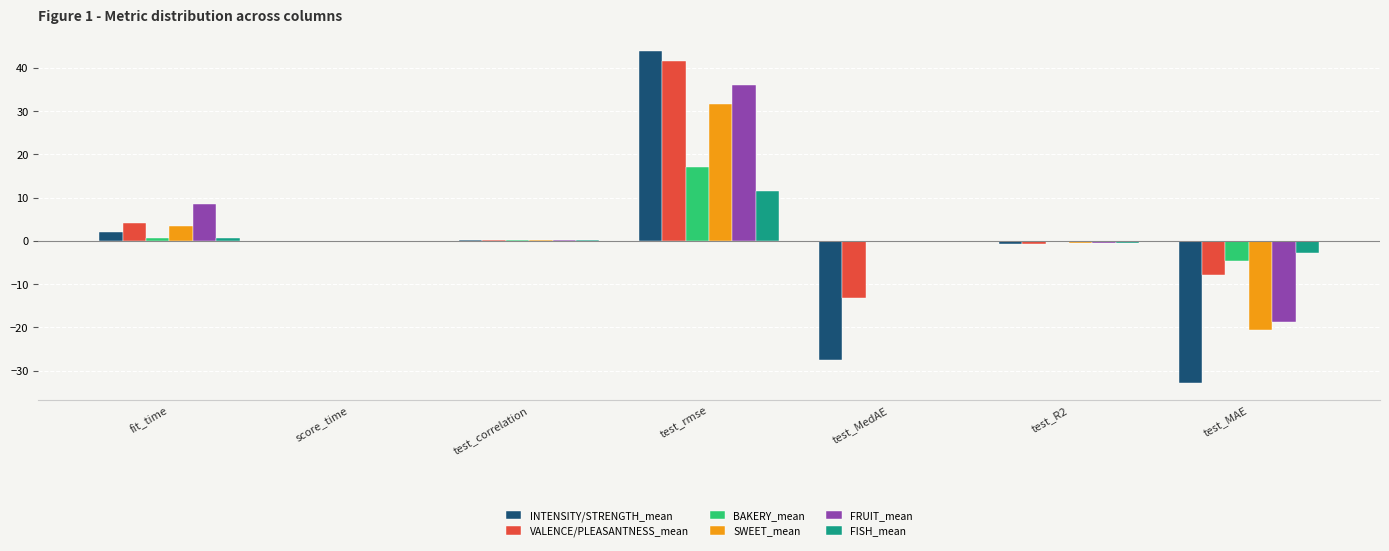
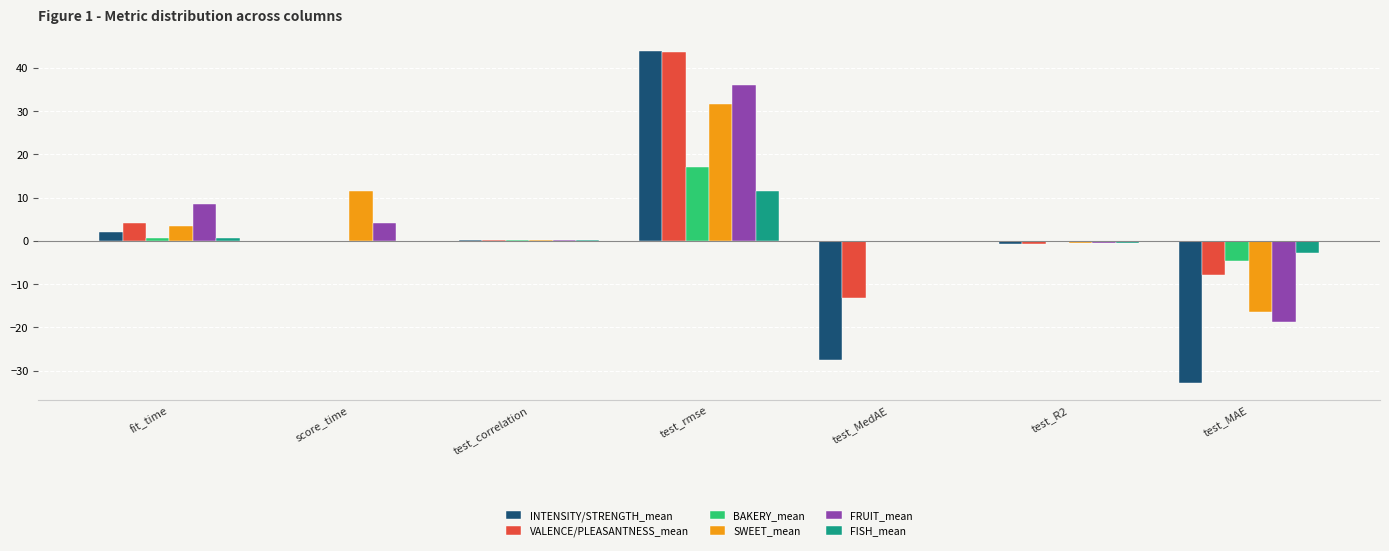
SWEET_mean, score_time: 0 -> 11
FRUIT_mean, score_time: 0 -> 4
VALENCE/PLEASANTNESS_mean, test_rmse: 42 -> 44
SWEET_mean, test_MAE: -21 -> -16
